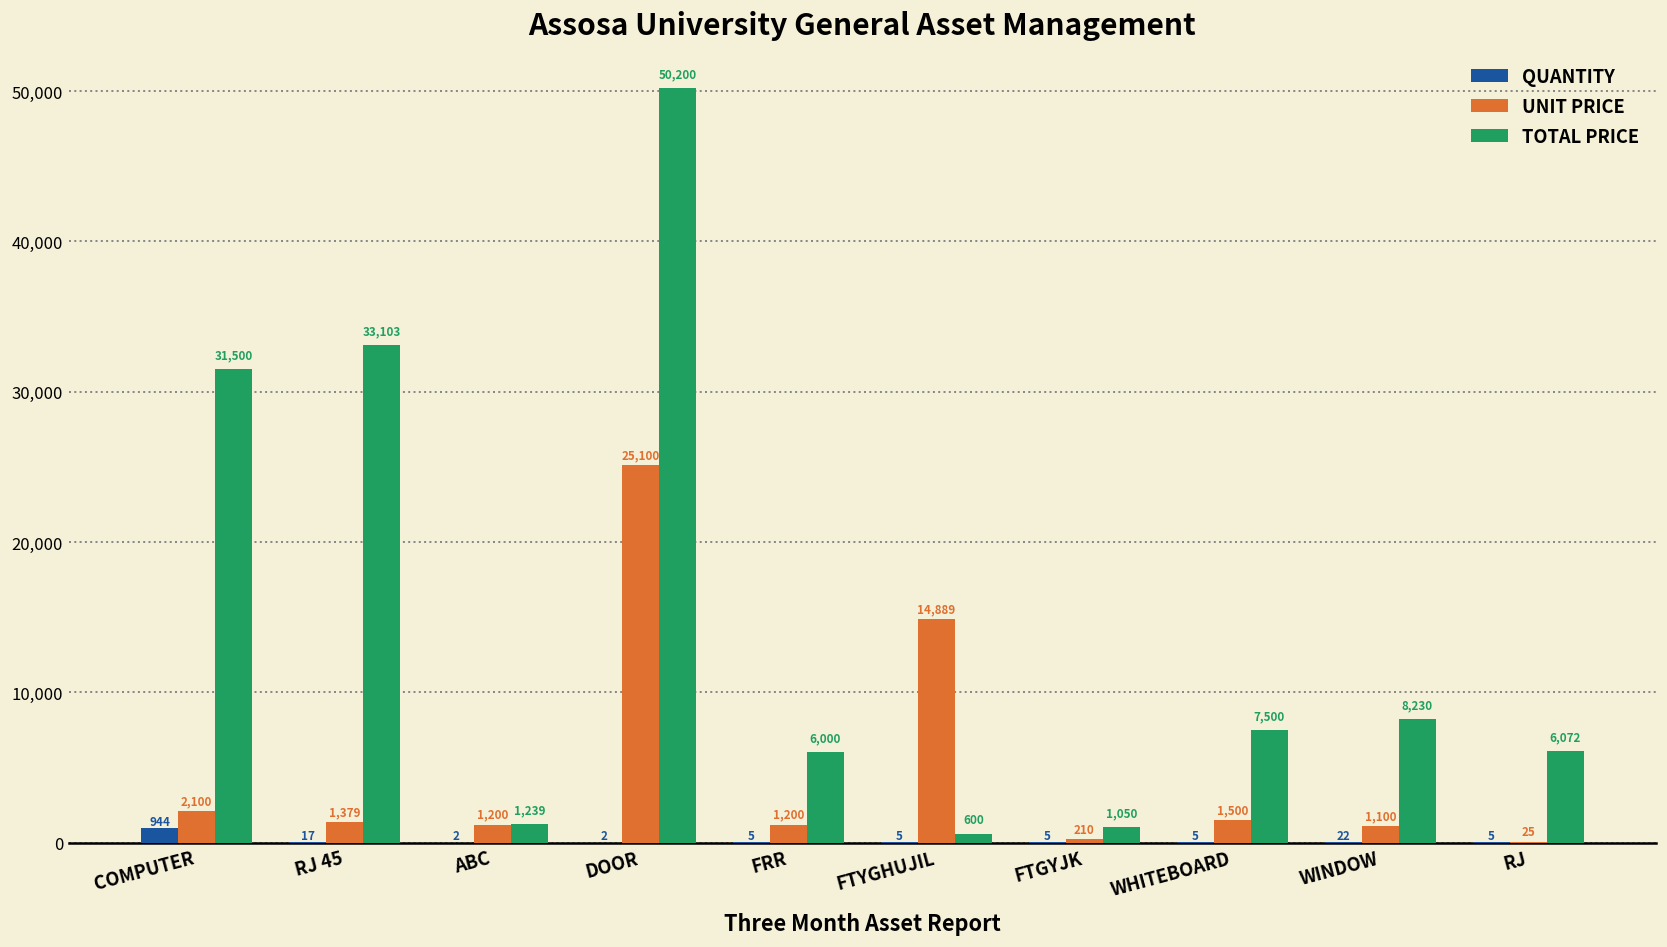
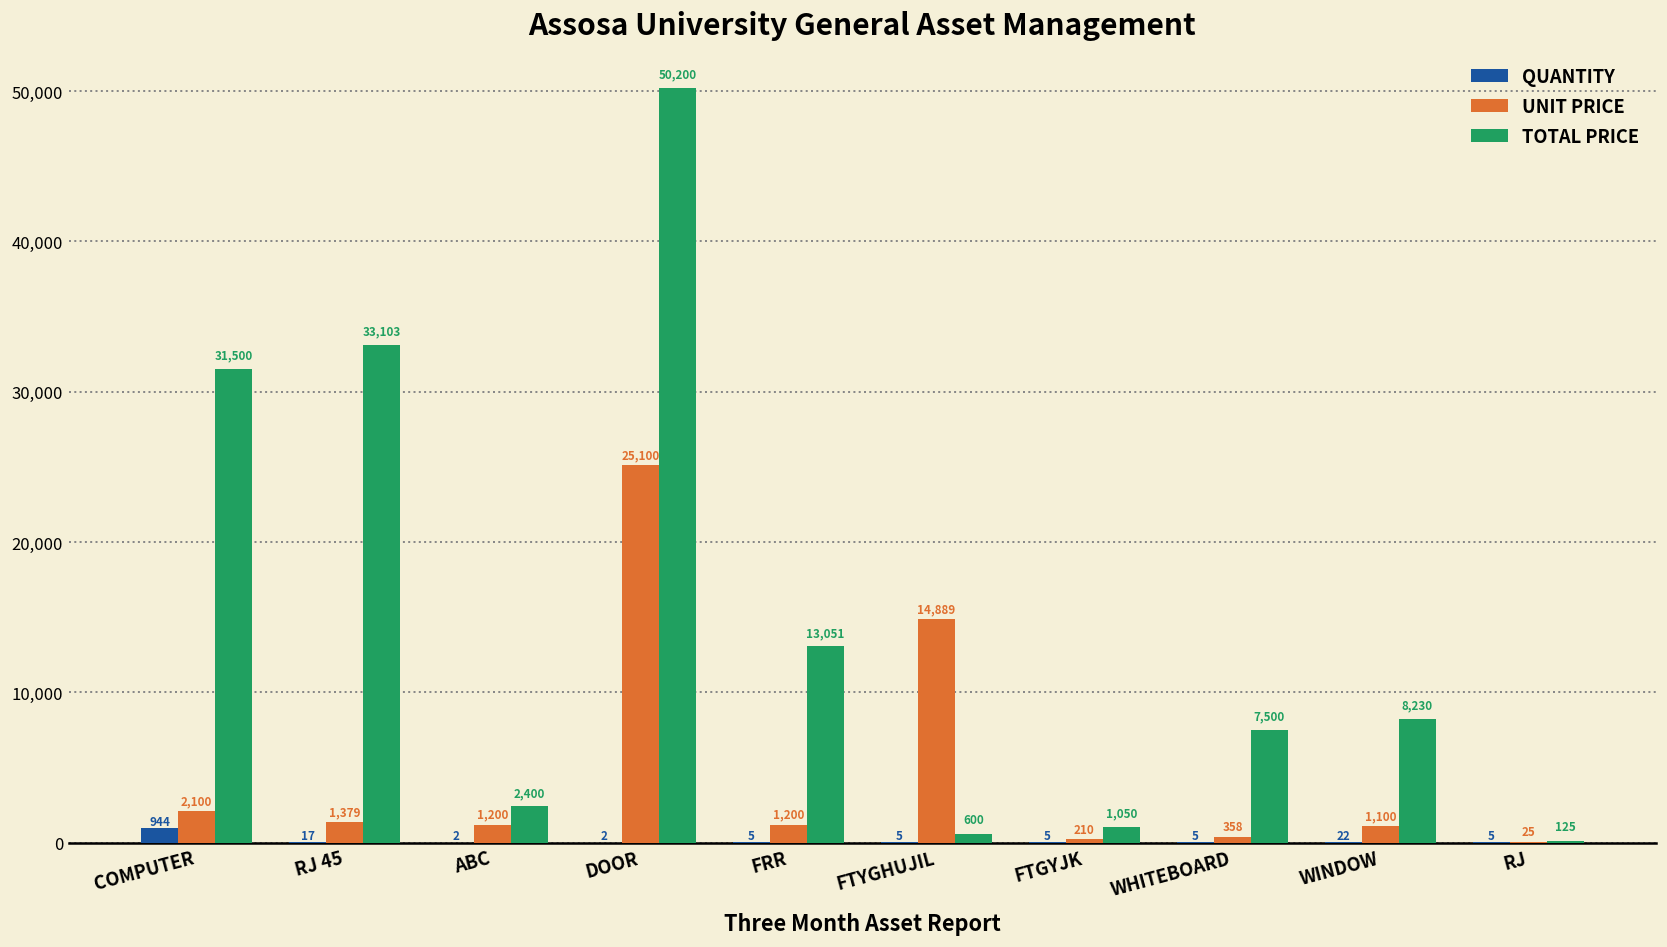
TOTAL PRICE, ABC: 1,239 -> 2,400
TOTAL PRICE, FRR: 6,000 -> 13,051
UNIT PRICE, WHITEBOARD: 1,500 -> 358
TOTAL PRICE, RJ: 6,072 -> 125
